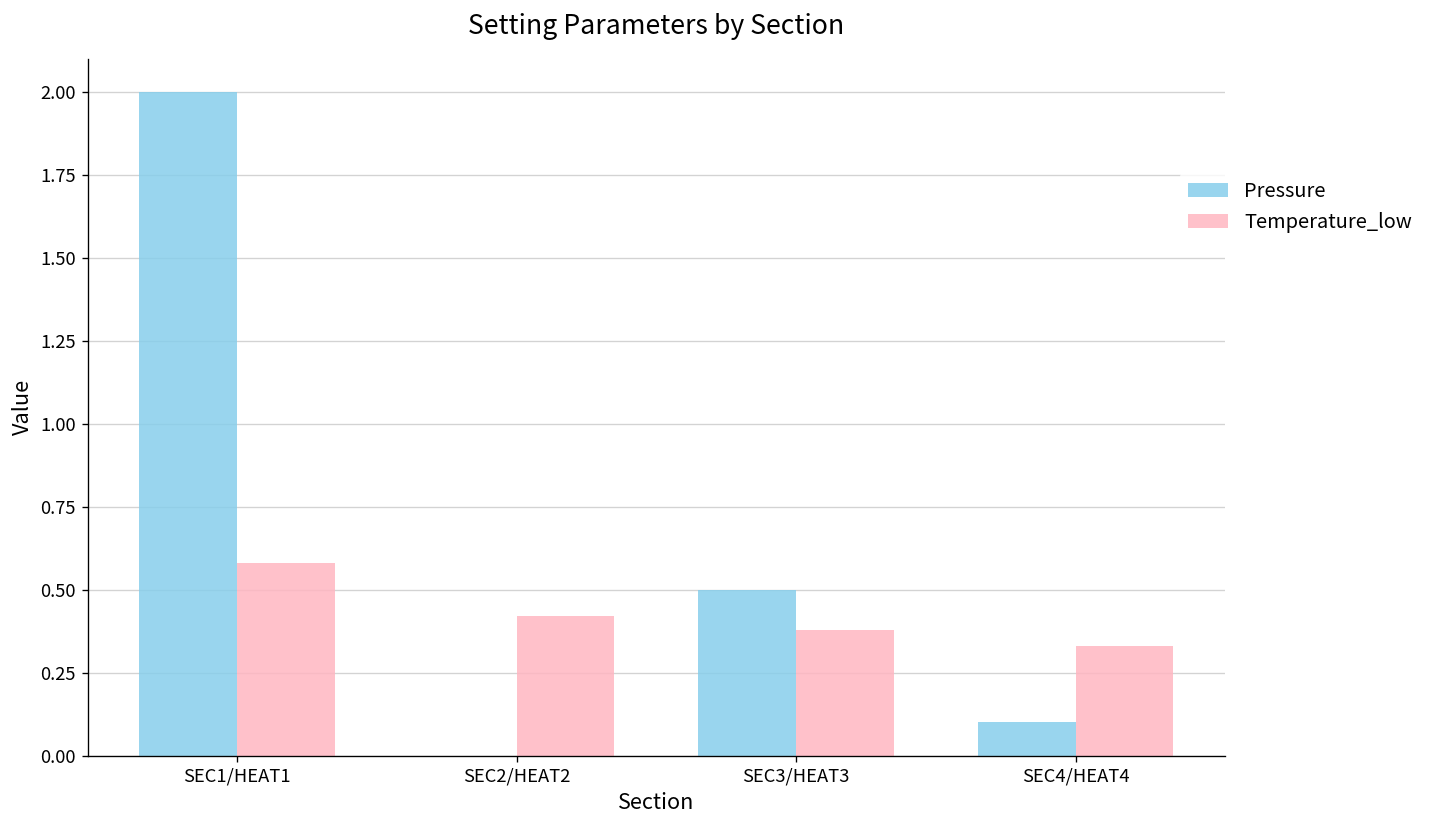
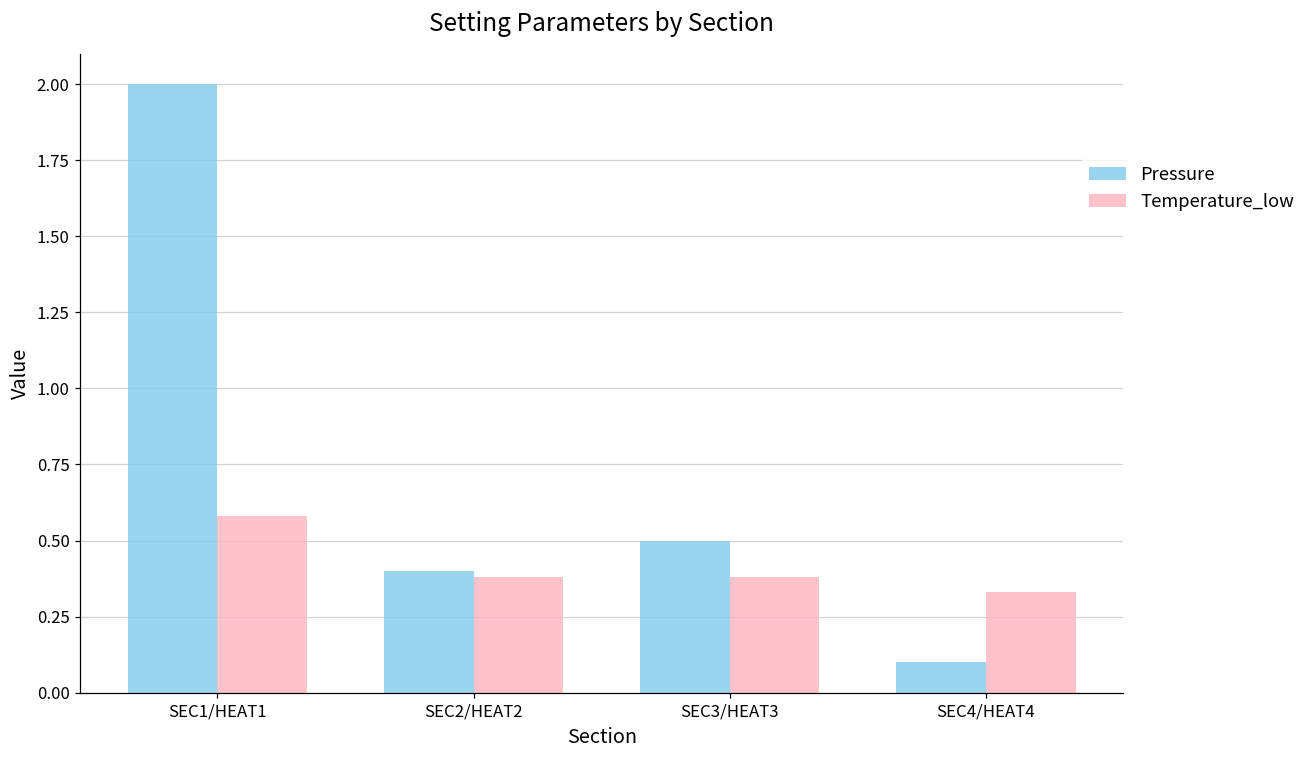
Pressure, SEC2/HEAT2: 0.0 -> 0.4
Temperature_low, SEC2/HEAT2: 0.42 -> 0.38
